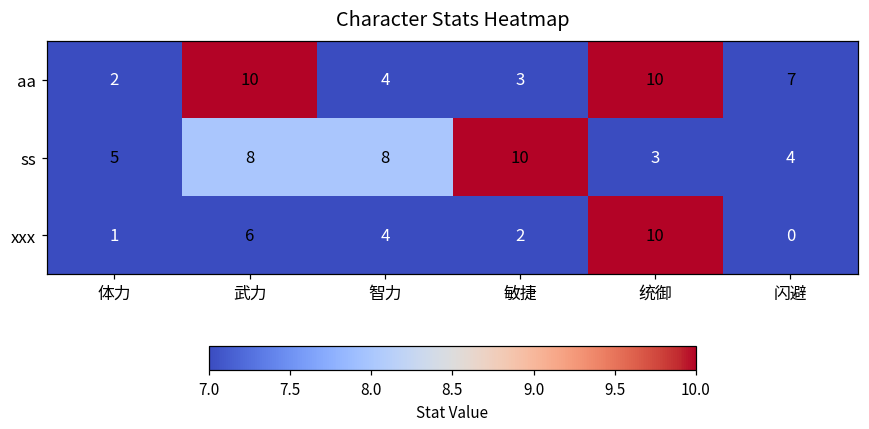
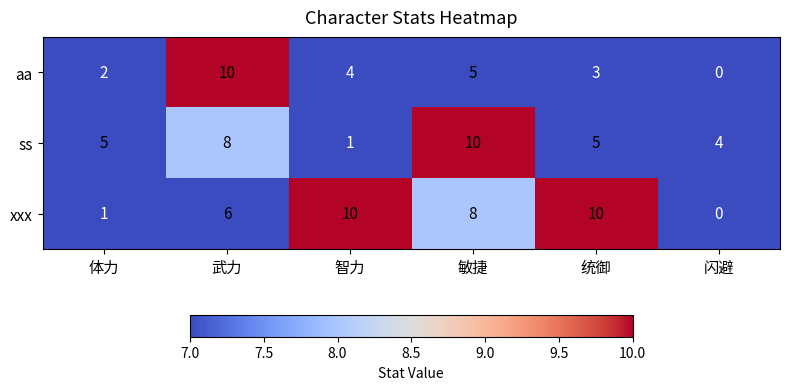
aa, 敏捷: 3 -> 5
aa, 统御: 10 -> 3
aa, 闪避: 7 -> 0
ss, 智力: 8 -> 1
ss, 统御: 3 -> 5
xxx, 智力: 4 -> 10
xxx, 敏捷: 2 -> 8
